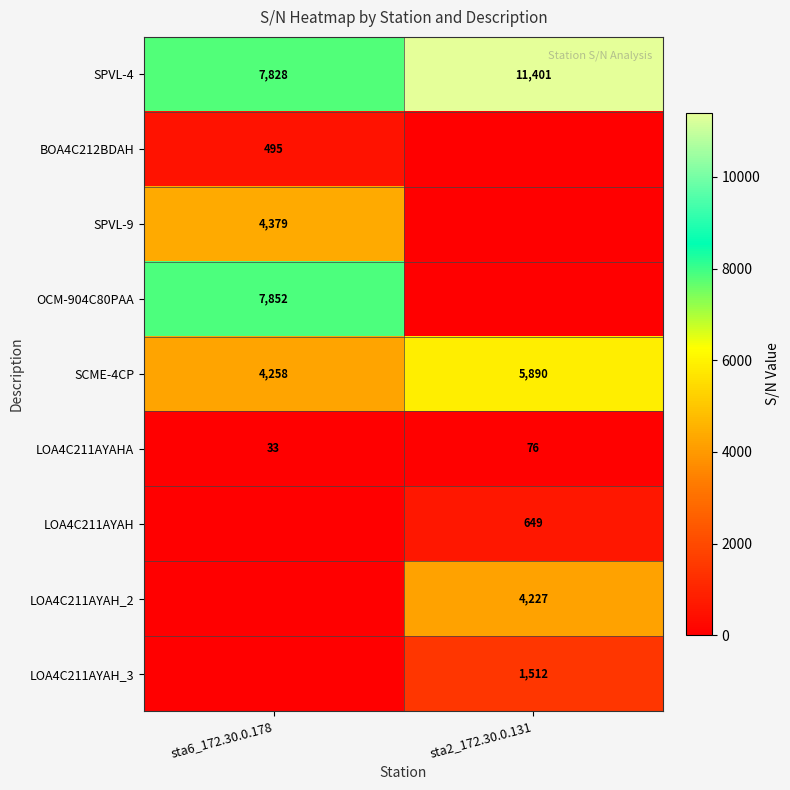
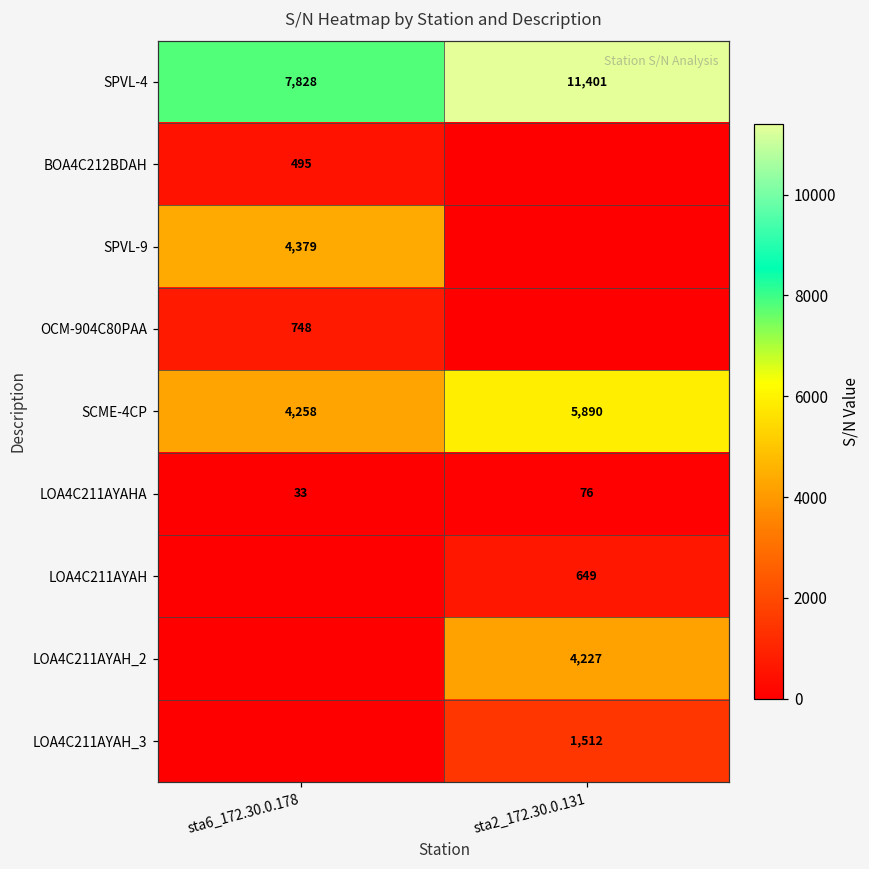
OCM-904C80PAA, sta6_172.30.0.178: 7,852 -> 748
